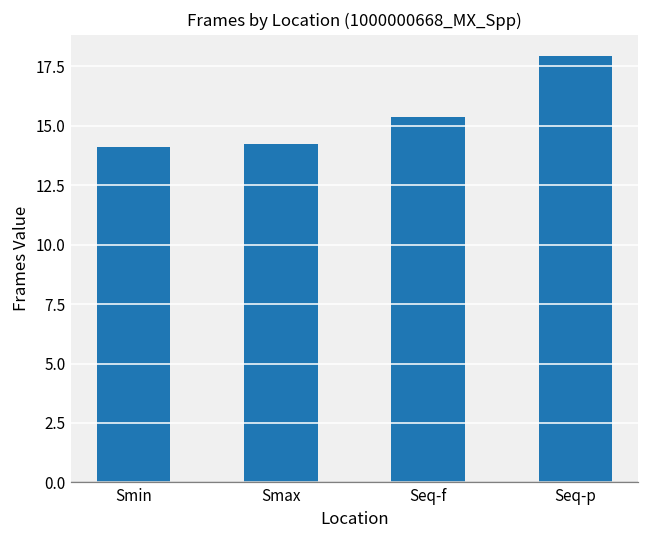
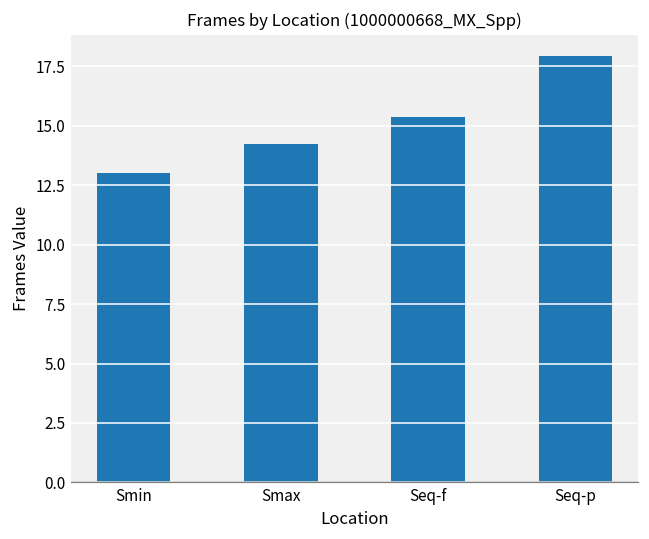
Smin: 14.1 -> 13.0
